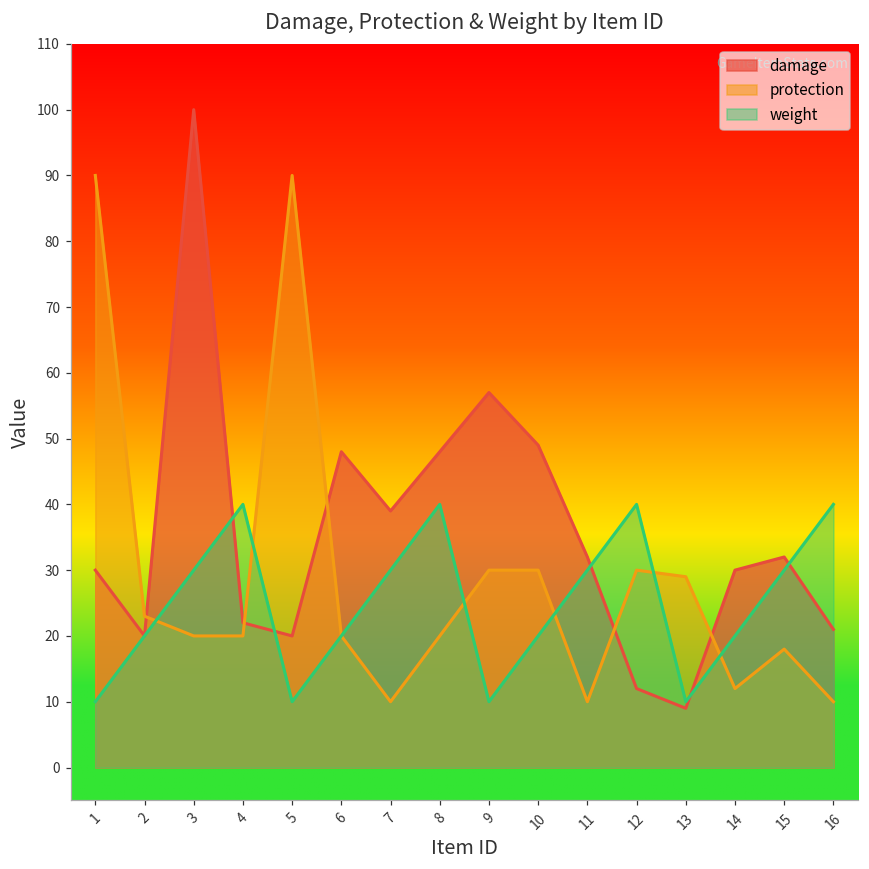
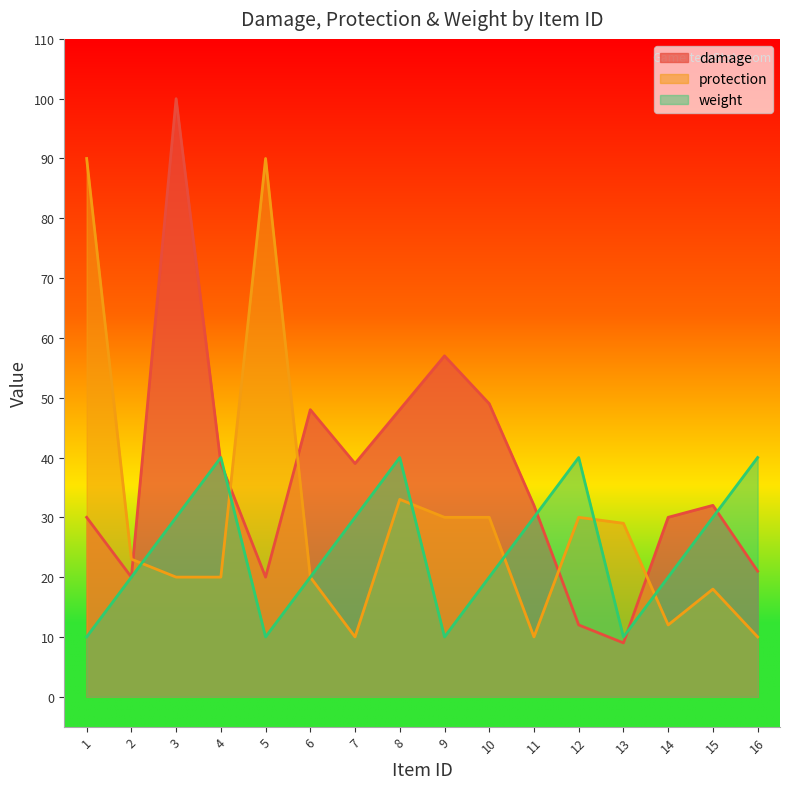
damage, 4: 22 -> 39
protection, 8: 20 -> 33
